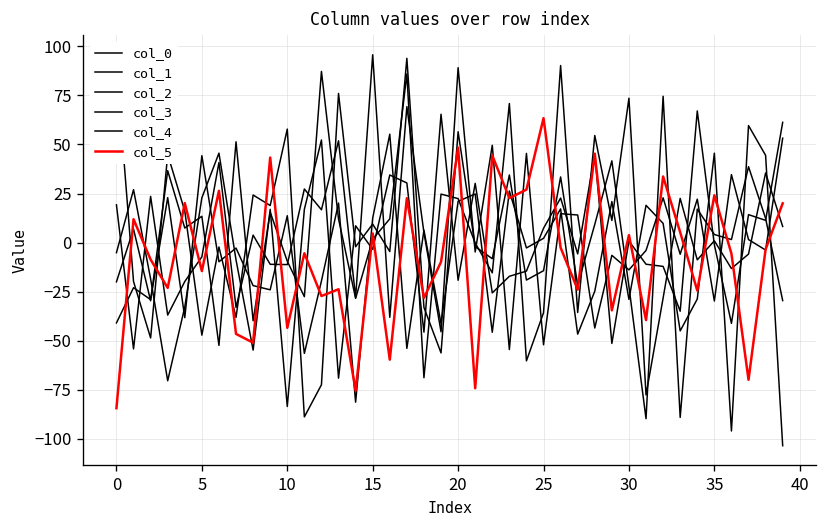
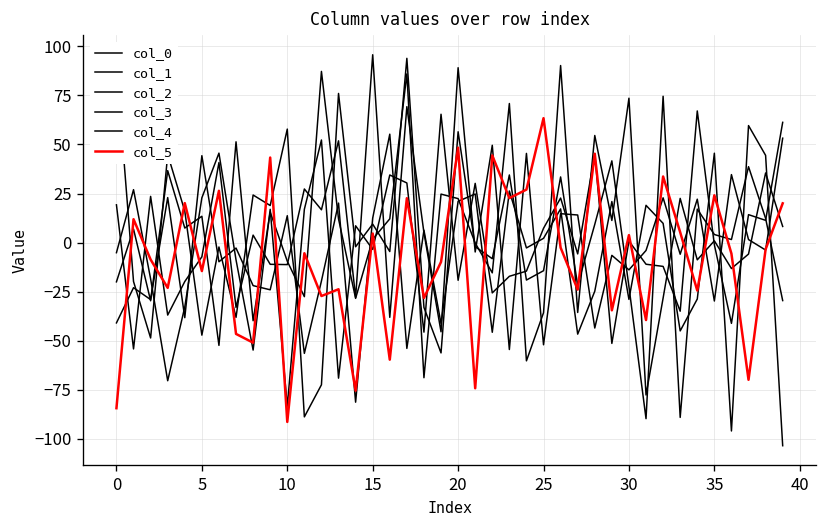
col_5, 10: -43 -> -91
